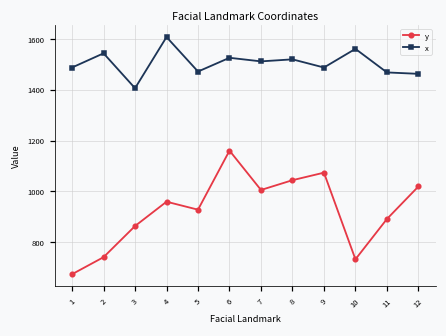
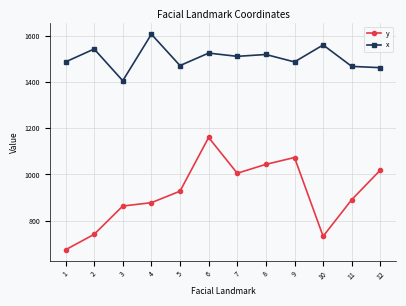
y, 4: 960 -> 880
